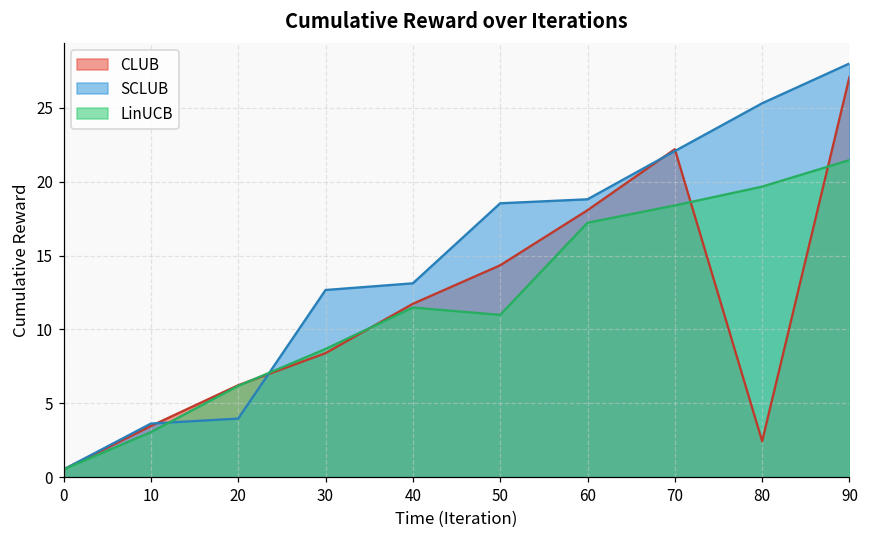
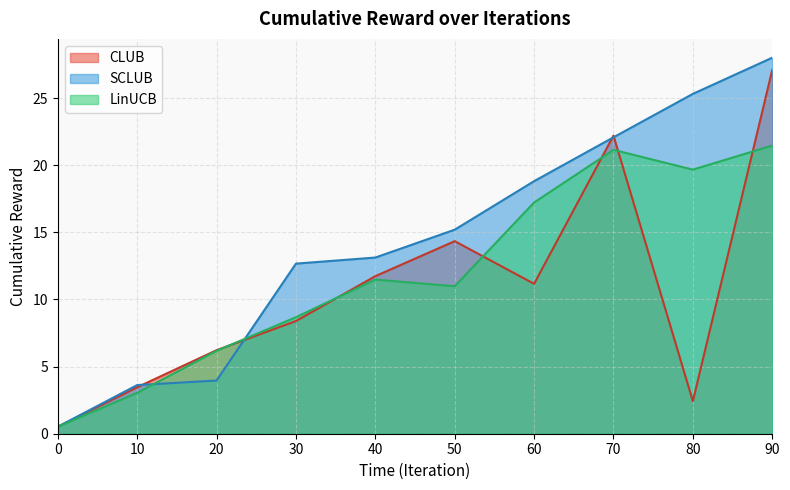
SCLUB, 50: 18.5 -> 15.2
CLUB, 60: 18.1 -> 11.2
LinUCB, 70: 18.4 -> 21.1
